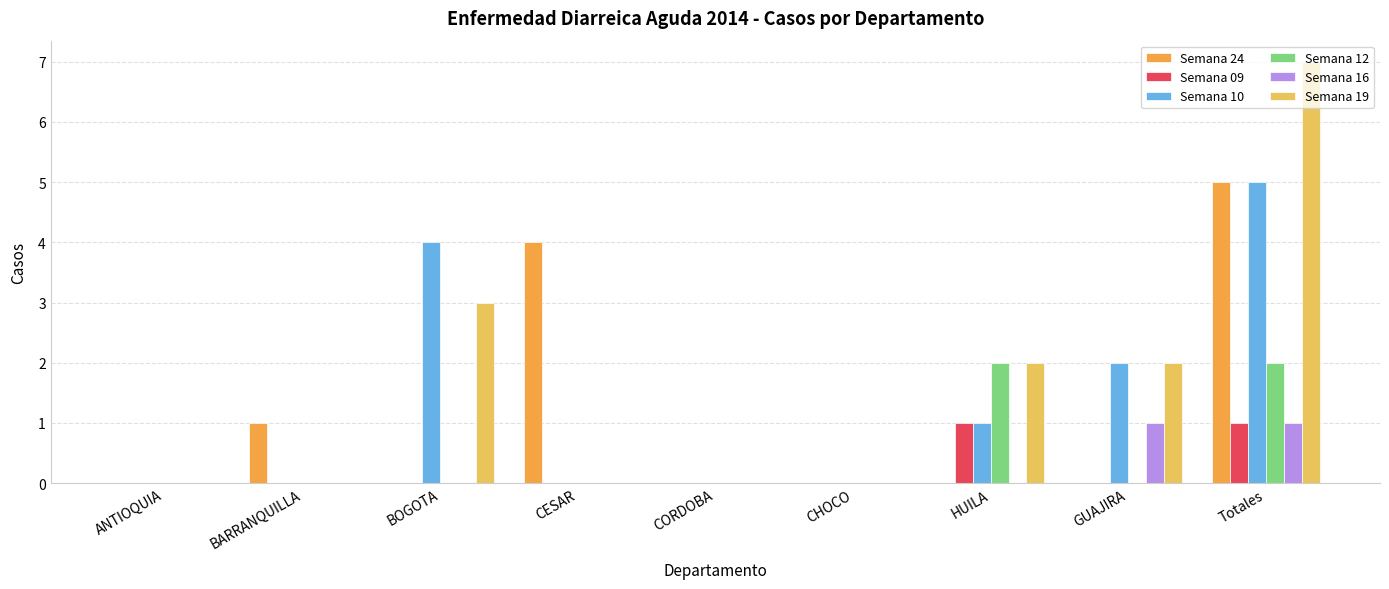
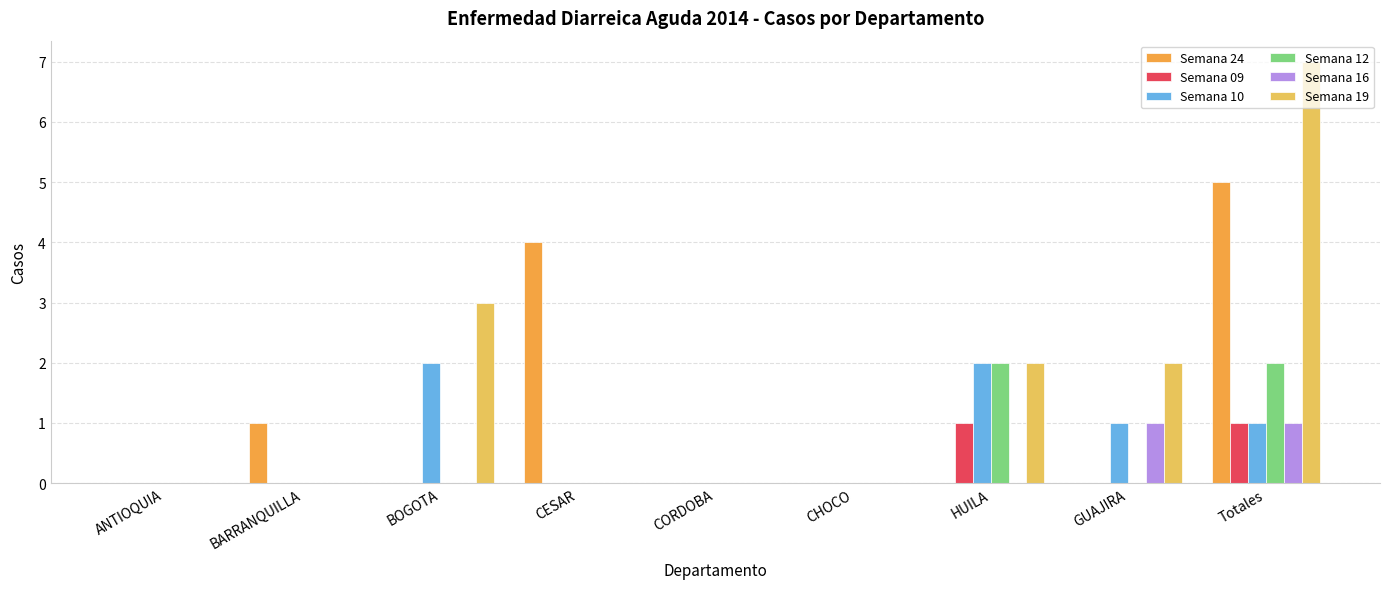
Semana 10, BOGOTA: 4 -> 2
Semana 10, HUILA: 1 -> 2
Semana 10, GUAJIRA: 2 -> 1
Semana 10, Totales: 5 -> 1
